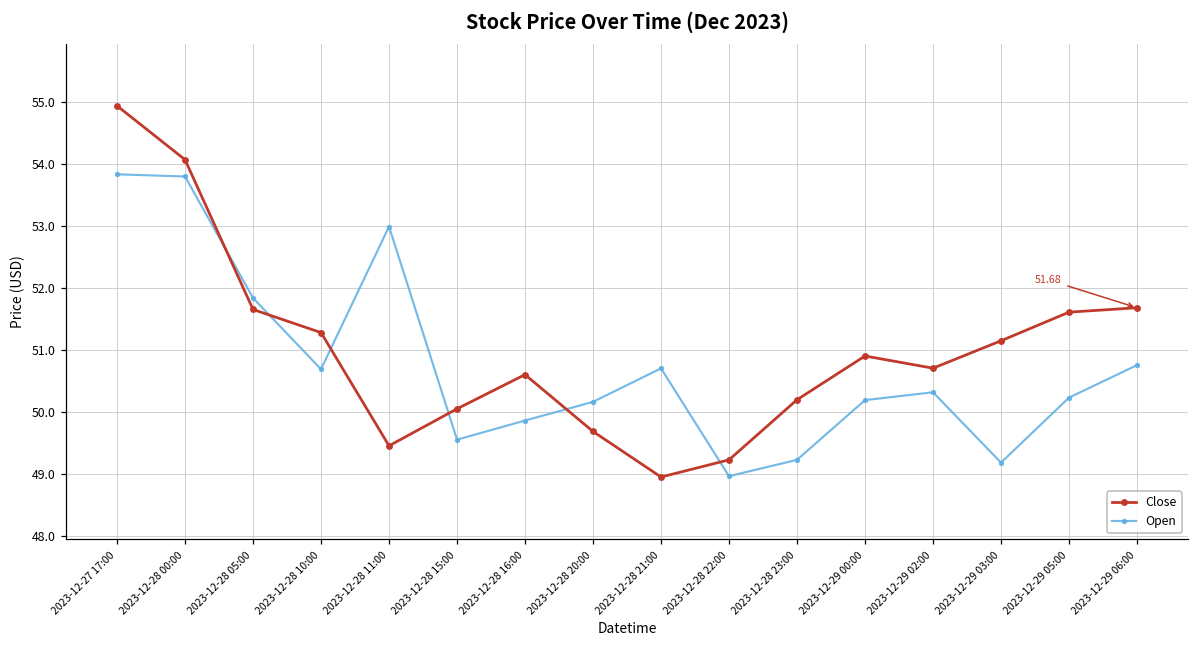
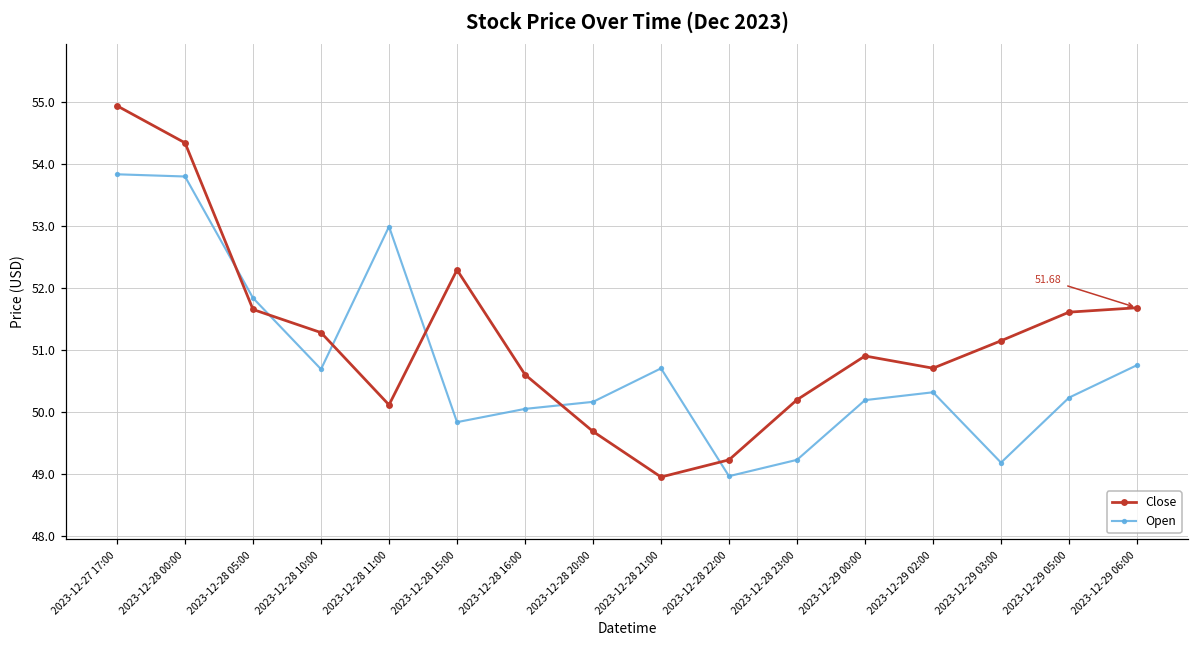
Close, 2023-12-28 00:00: 54.1 -> 54.3
Close, 2023-12-28 11:00: 49.5 -> 50.1
Close, 2023-12-28 15:00: 50.1 -> 52.3
Open, 2023-12-28 15:00: 49.6 -> 49.8
Open, 2023-12-28 16:00: 49.9 -> 50.1
